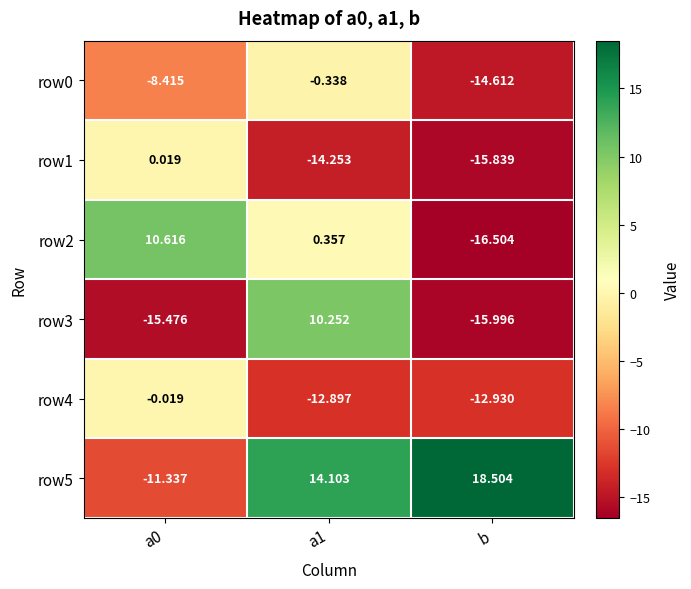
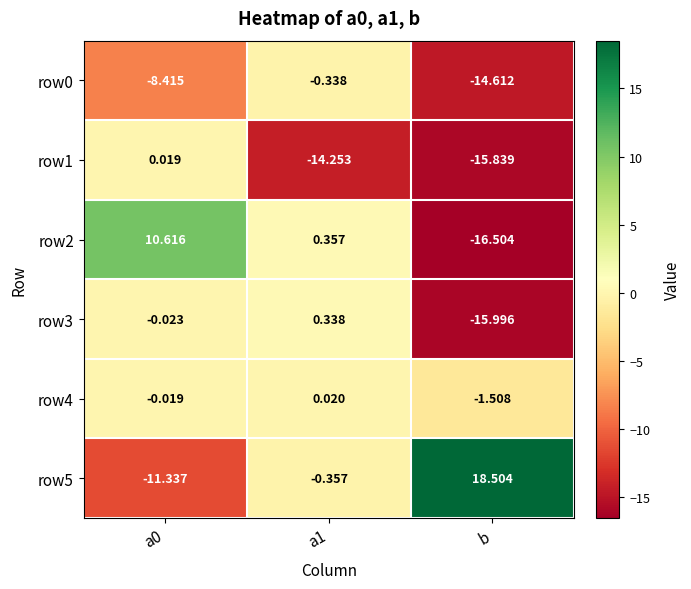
row3, a0: -15.476 -> -0.023
row3, a1: 10.252 -> 0.338
row4, a1: -12.897 -> 0.020
row4, b: -12.930 -> -1.508
row5, a1: 14.103 -> -0.357
